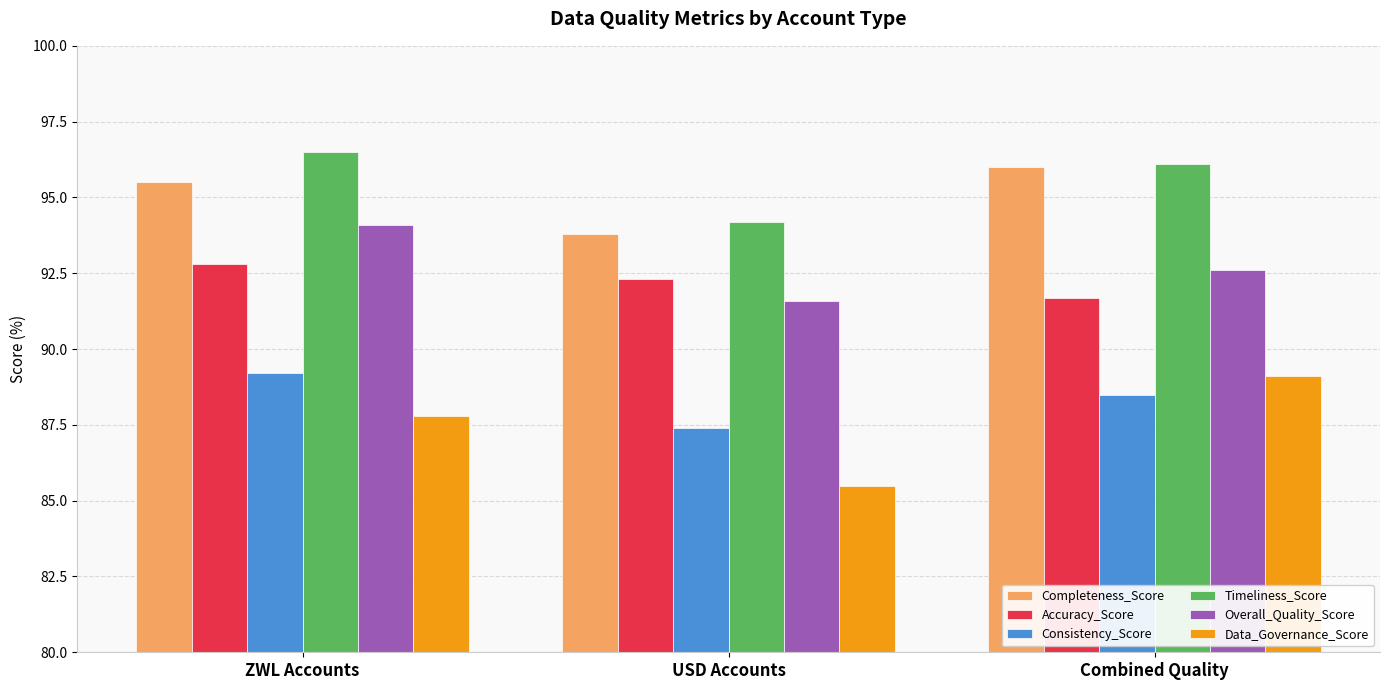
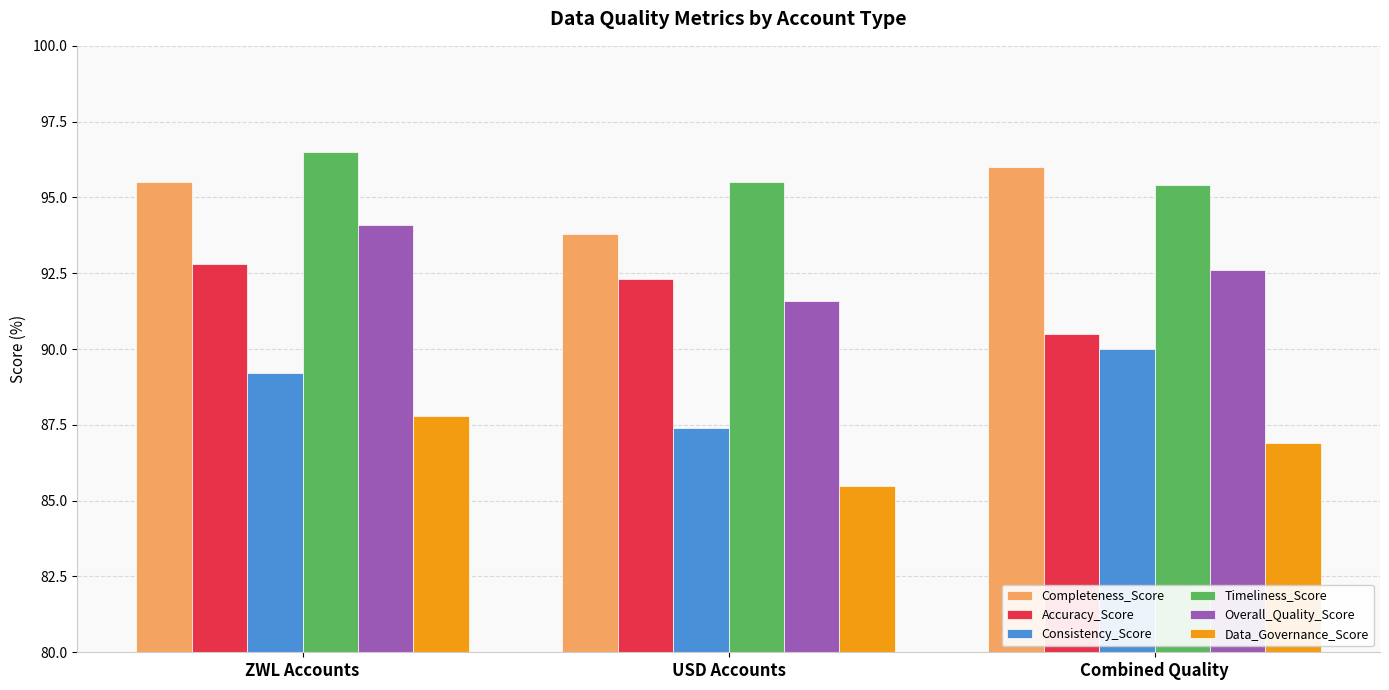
Timeliness_Score, USD Accounts: 94.2 -> 95.5
Accuracy_Score, Combined Quality: 91.7 -> 90.5
Consistency_Score, Combined Quality: 88.5 -> 90.0
Timeliness_Score, Combined Quality: 96.1 -> 95.4
Data_Governance_Score, Combined Quality: 89.1 -> 86.9
